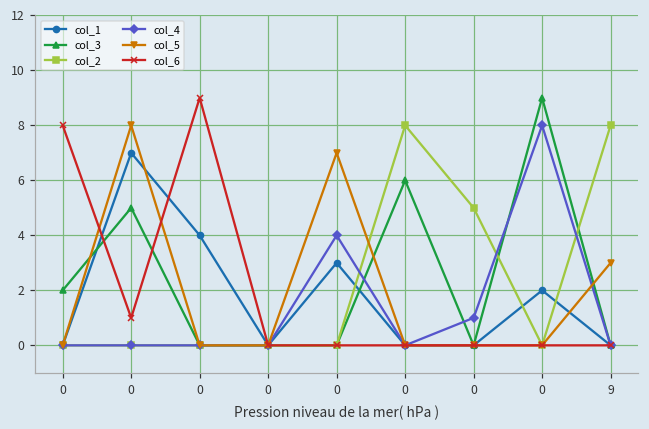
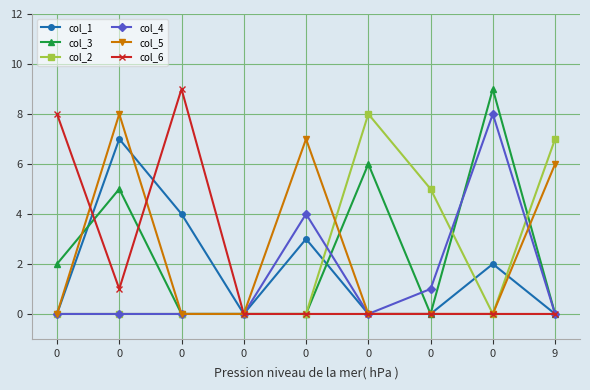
col_2, 9: 8 -> 7
col_5, 9: 3 -> 6
